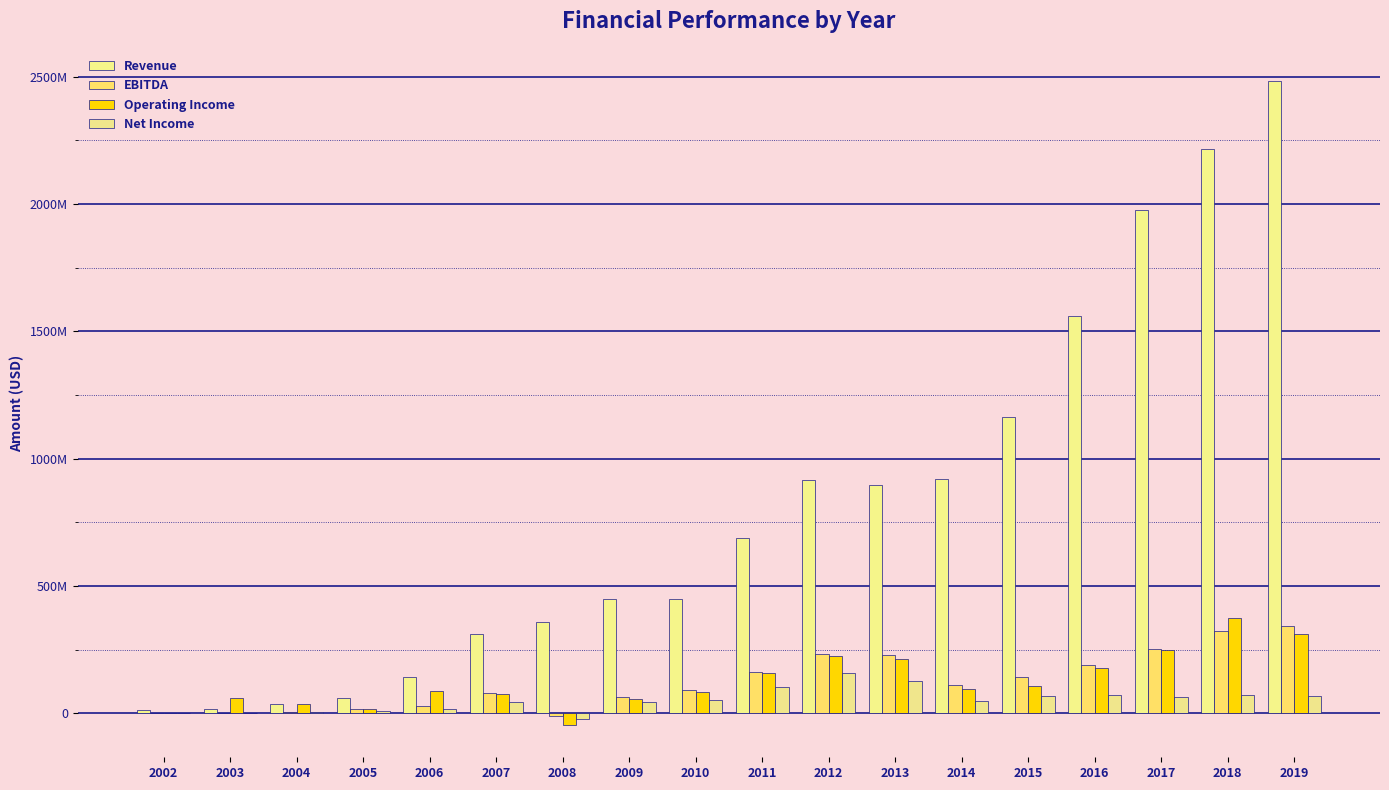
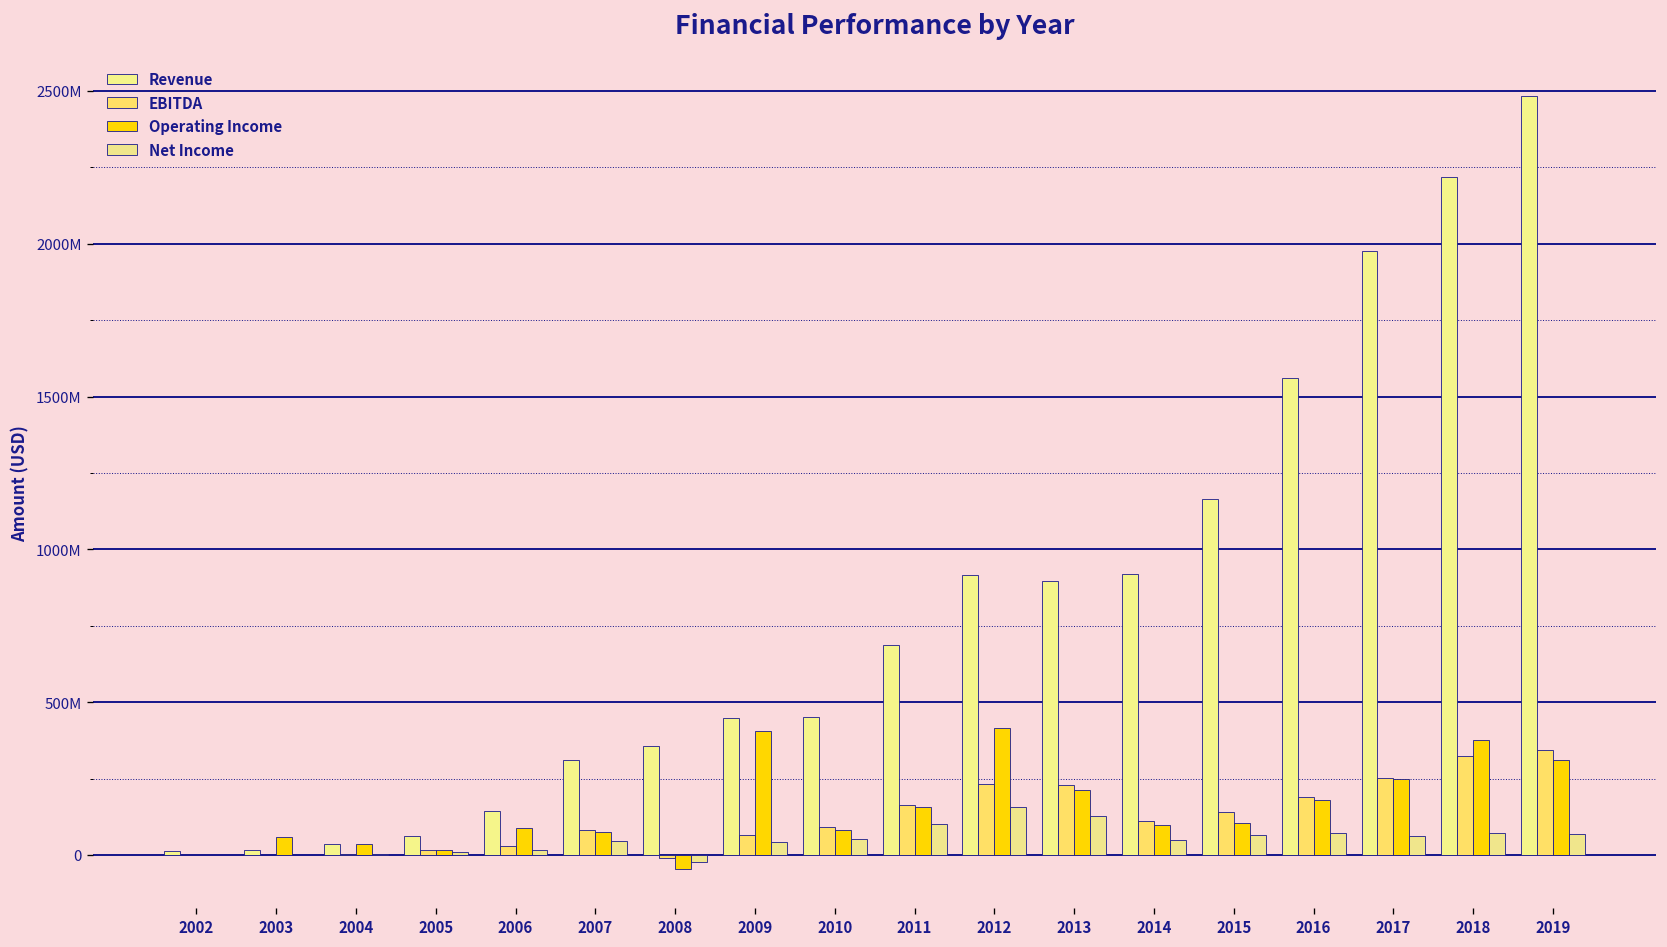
Operating Income, 2009: 60000000 -> 410000000
Operating Income, 2012: 220000000 -> 420000000
